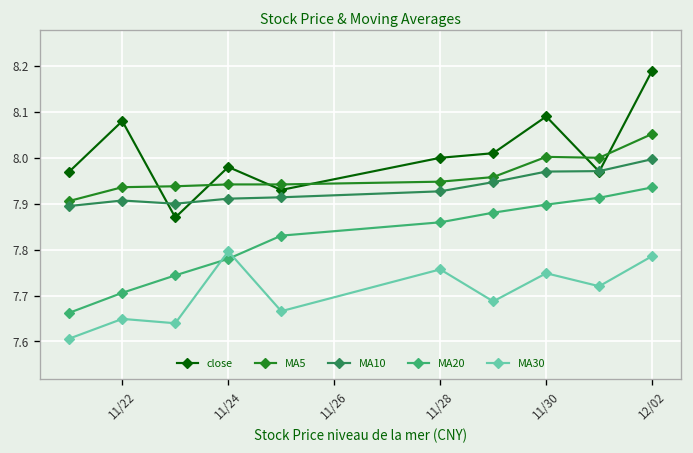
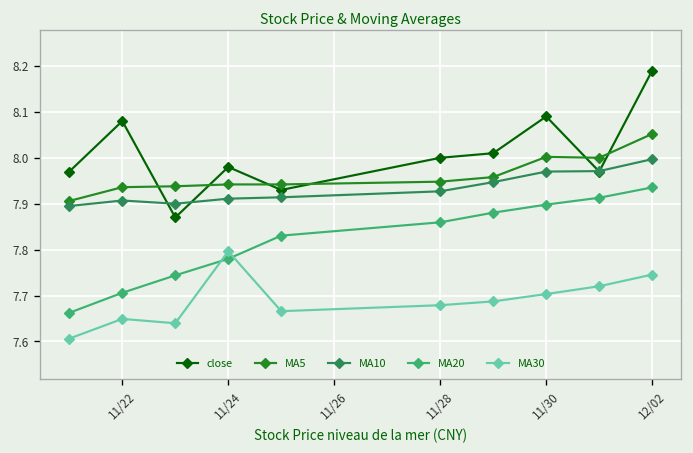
MA30, 11/28: 7.76 -> 7.68
MA30, 11/30: 7.75 -> 7.70
MA30, 12/02: 7.79 -> 7.75
